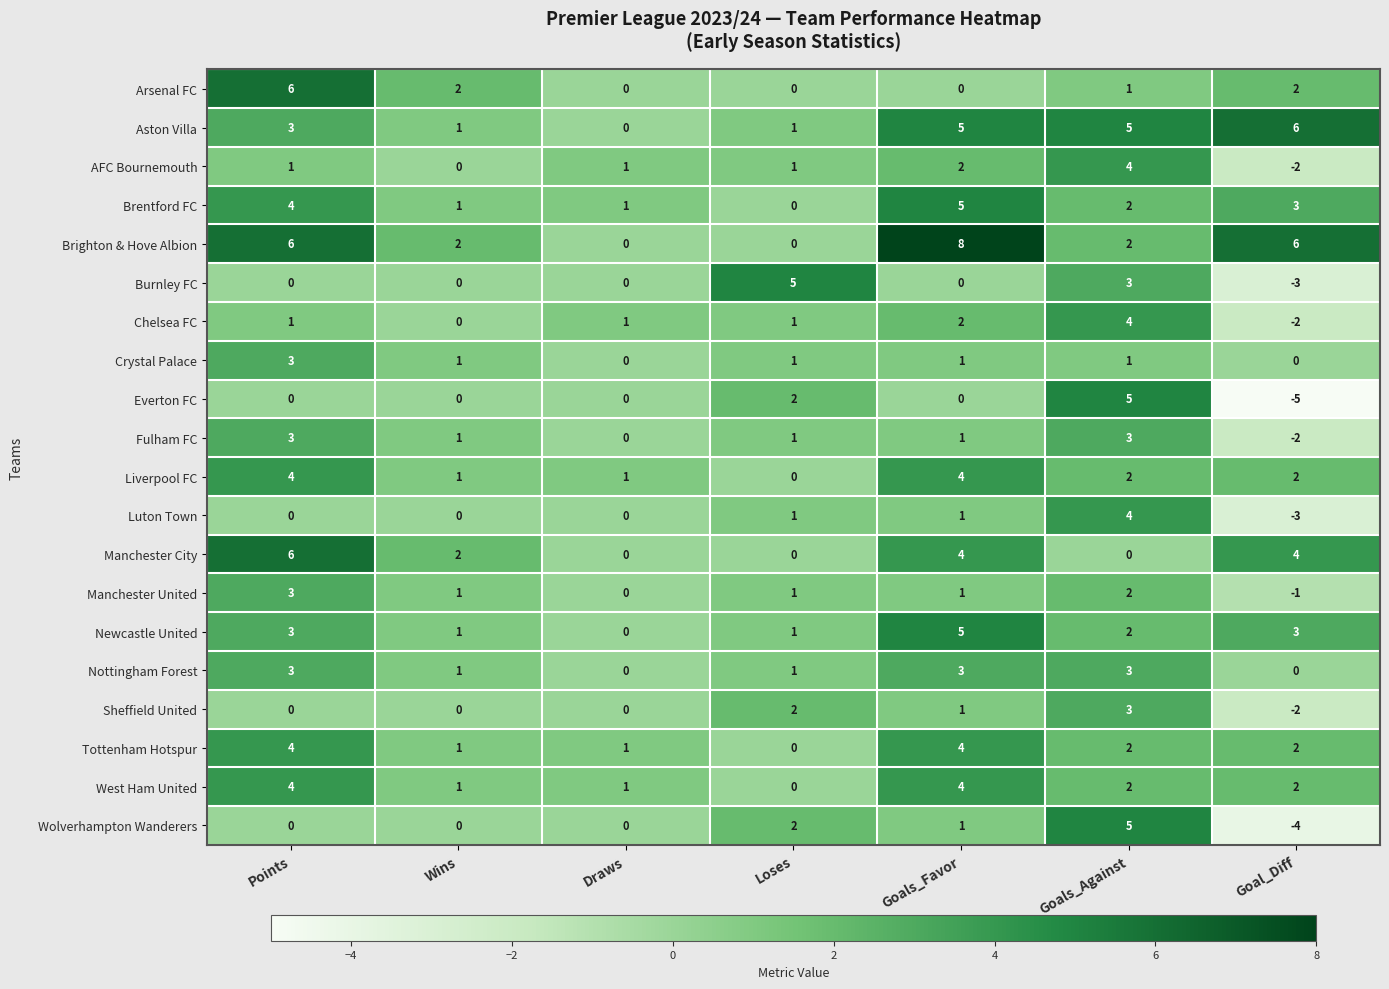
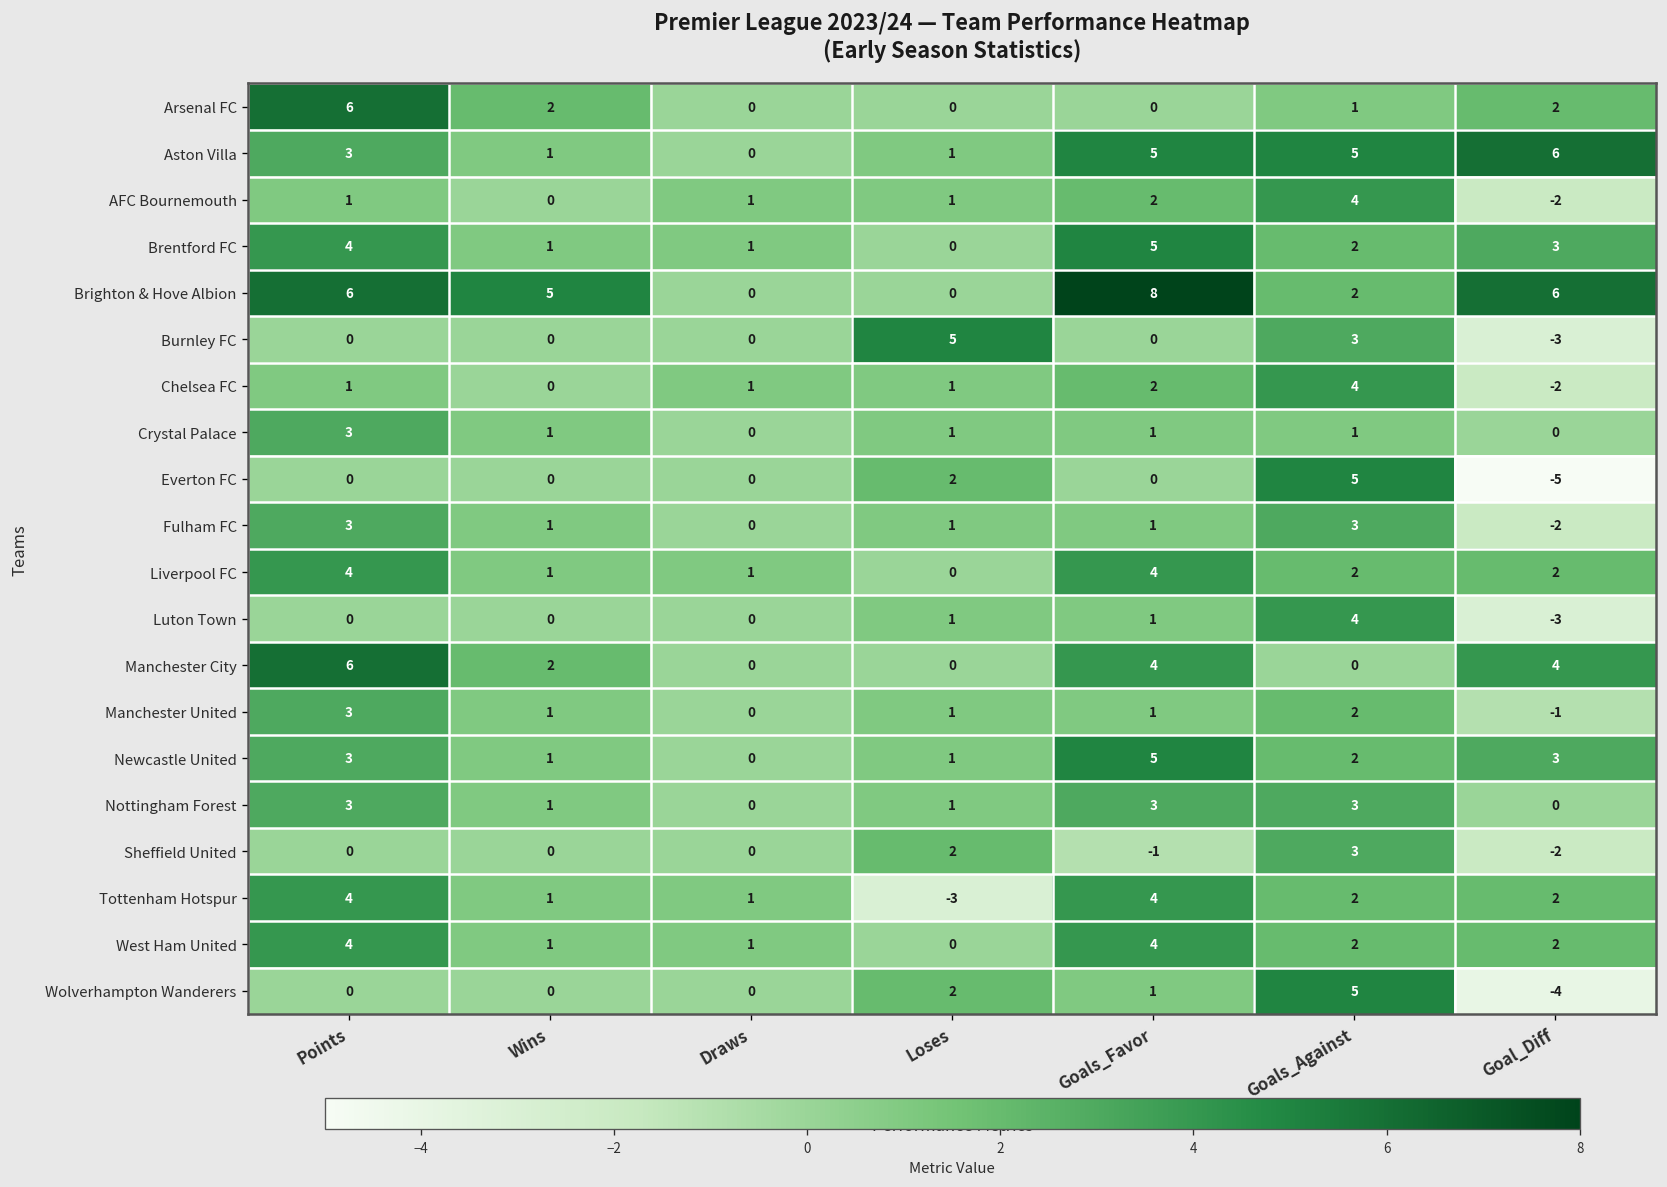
Brighton & Hove Albion, Wins: 2 -> 5
Sheffield United, Goals_Favor: 1 -> -1
Tottenham Hotspur, Loses: 0 -> -3
